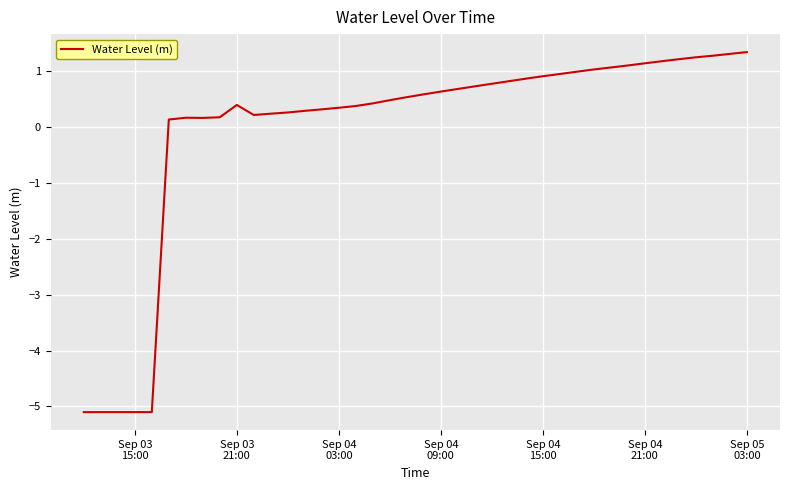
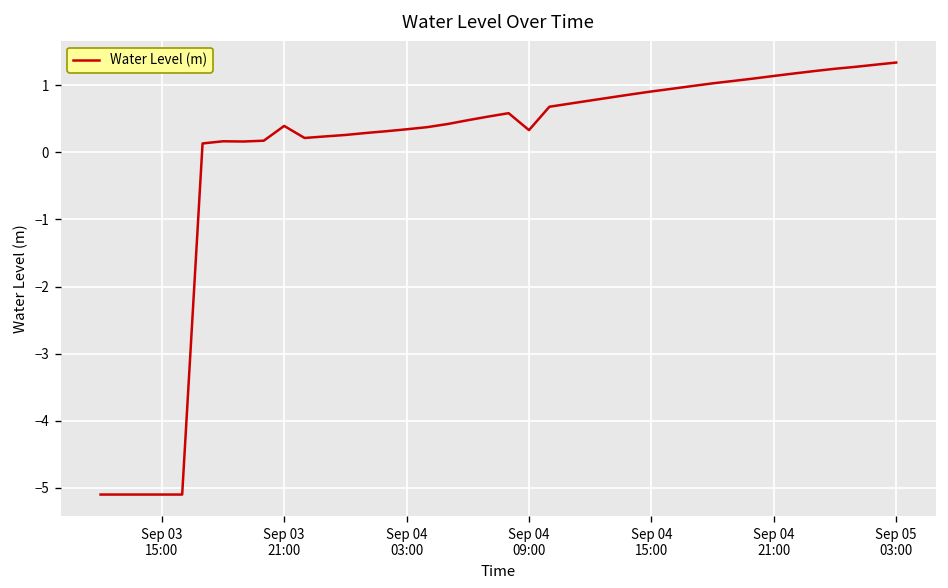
Sep 04 09:00: 0.6 -> 0.3
